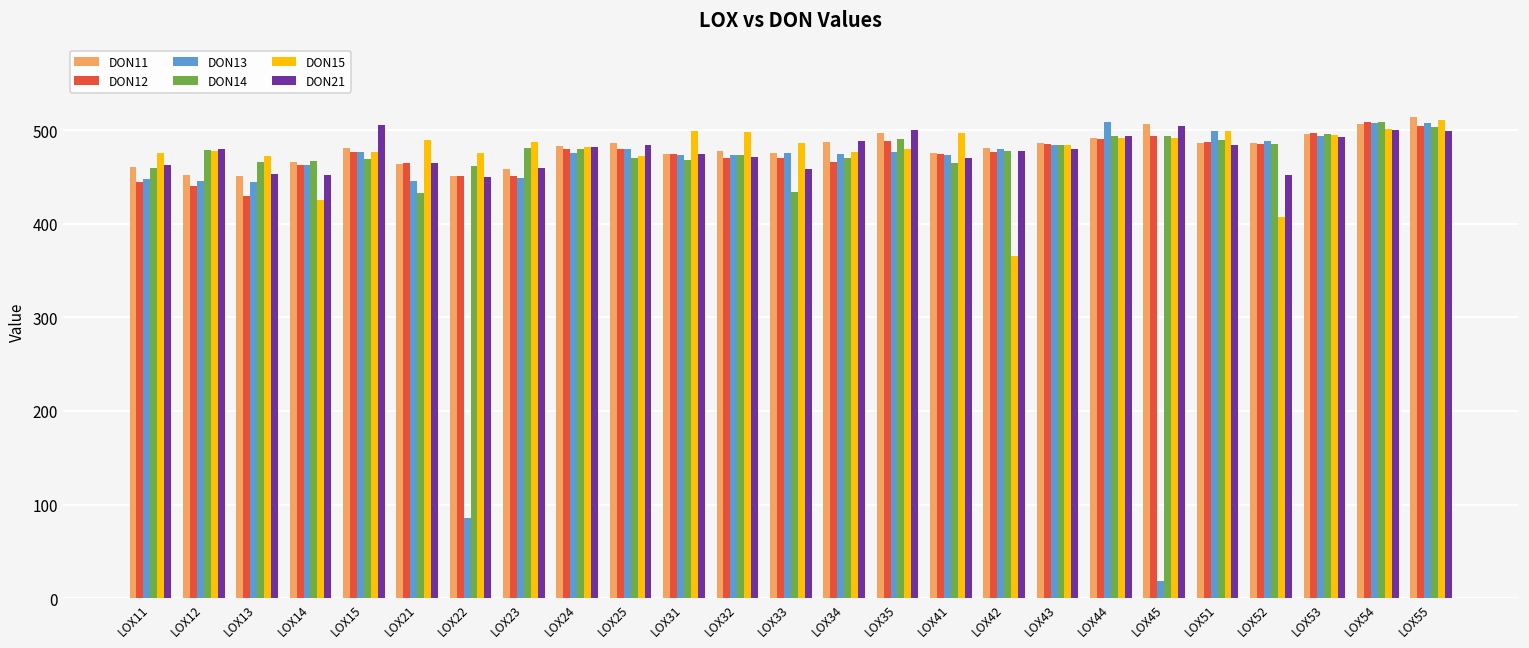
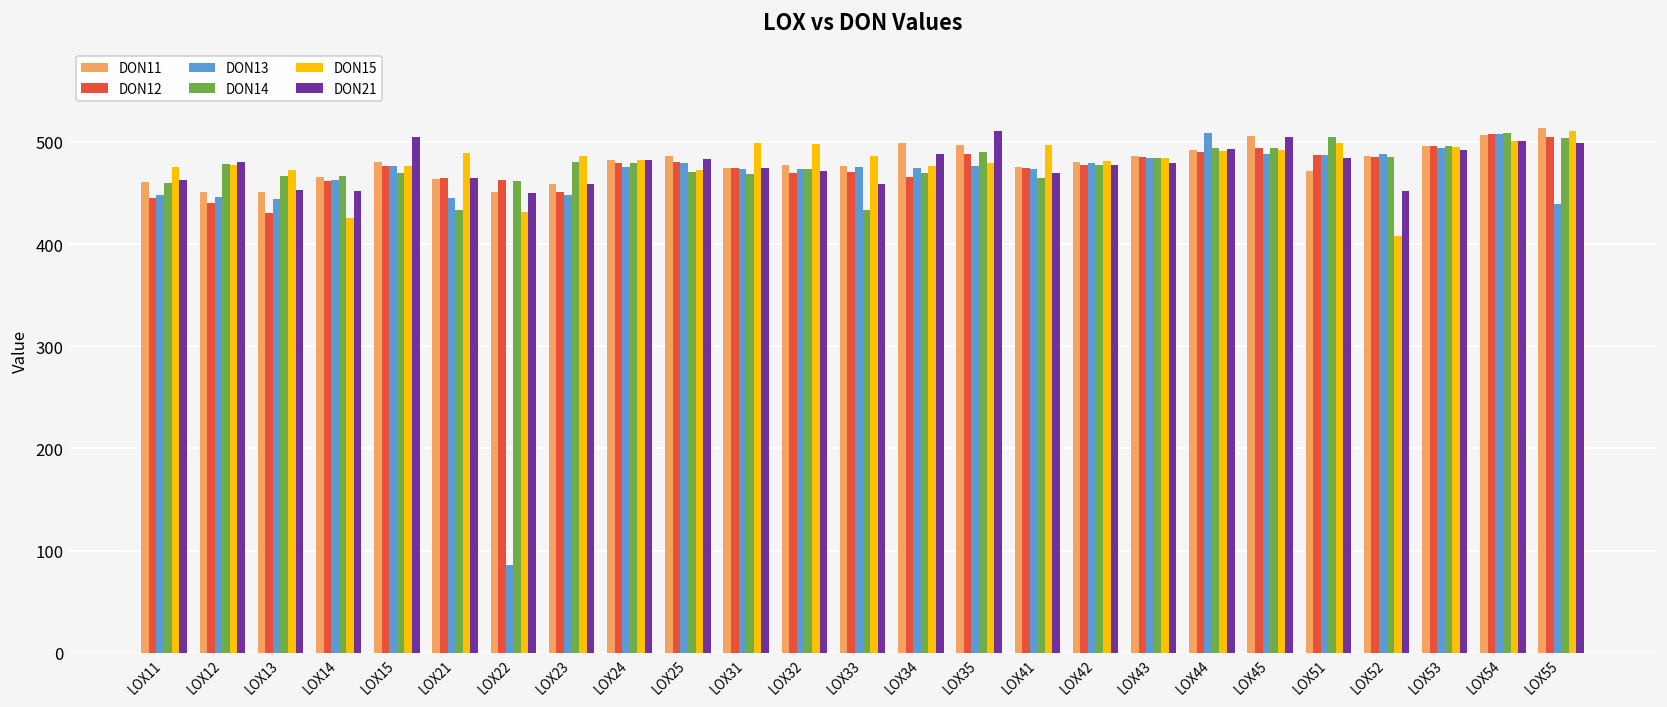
DON12, LOX22: 450 -> 460
DON15, LOX22: 480 -> 430
DON11, LOX34: 490 -> 500
DON21, LOX35: 500 -> 510
DON15, LOX42: 370 -> 480
DON13, LOX45: 20 -> 490
DON11, LOX51: 490 -> 470
DON13, LOX51: 500 -> 490
DON14, LOX51: 490 -> 500
DON13, LOX55: 510 -> 440
